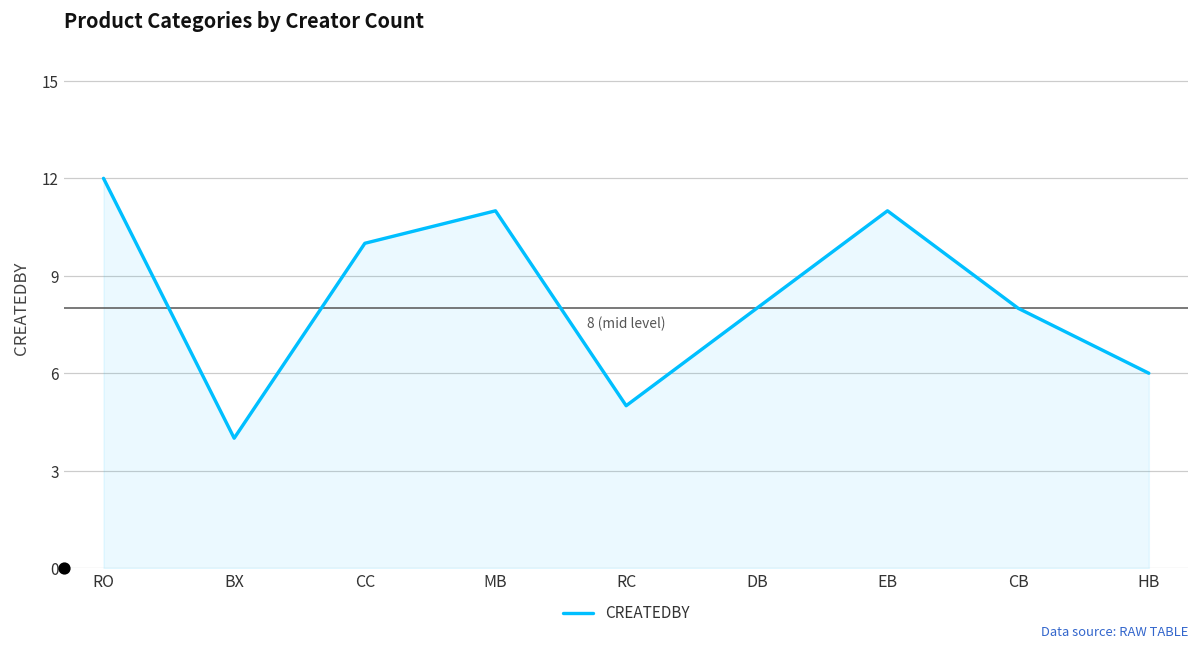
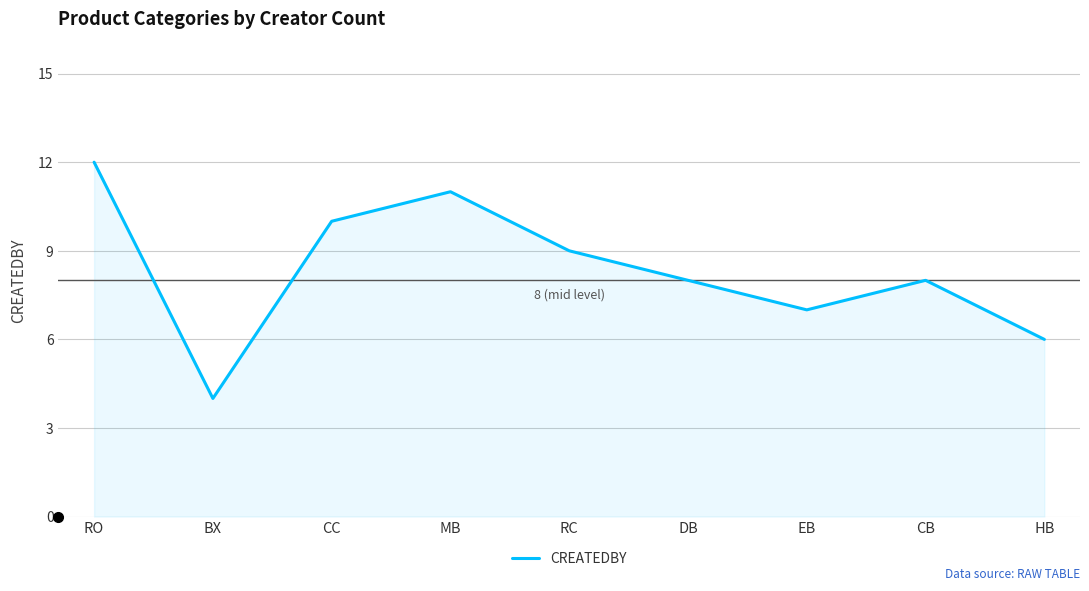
RC: 5 -> 9
EB: 11 -> 7
